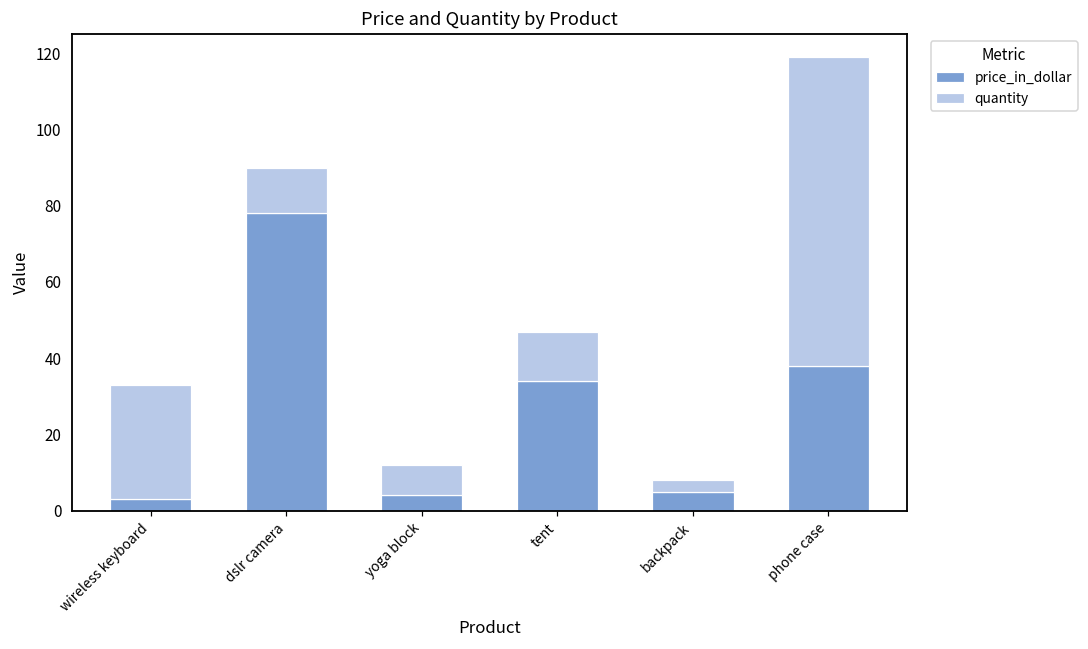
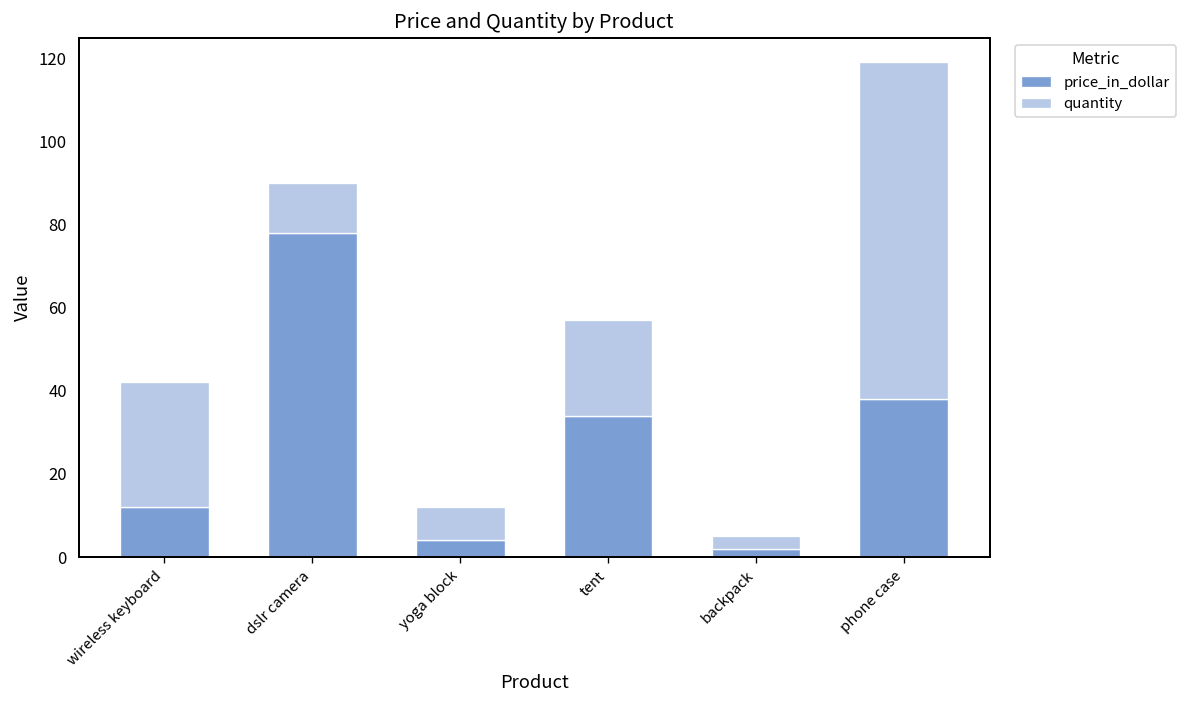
price_in_dollar, wireless keyboard: 3 -> 12
quantity, tent: 13 -> 23
price_in_dollar, backpack: 5 -> 2
